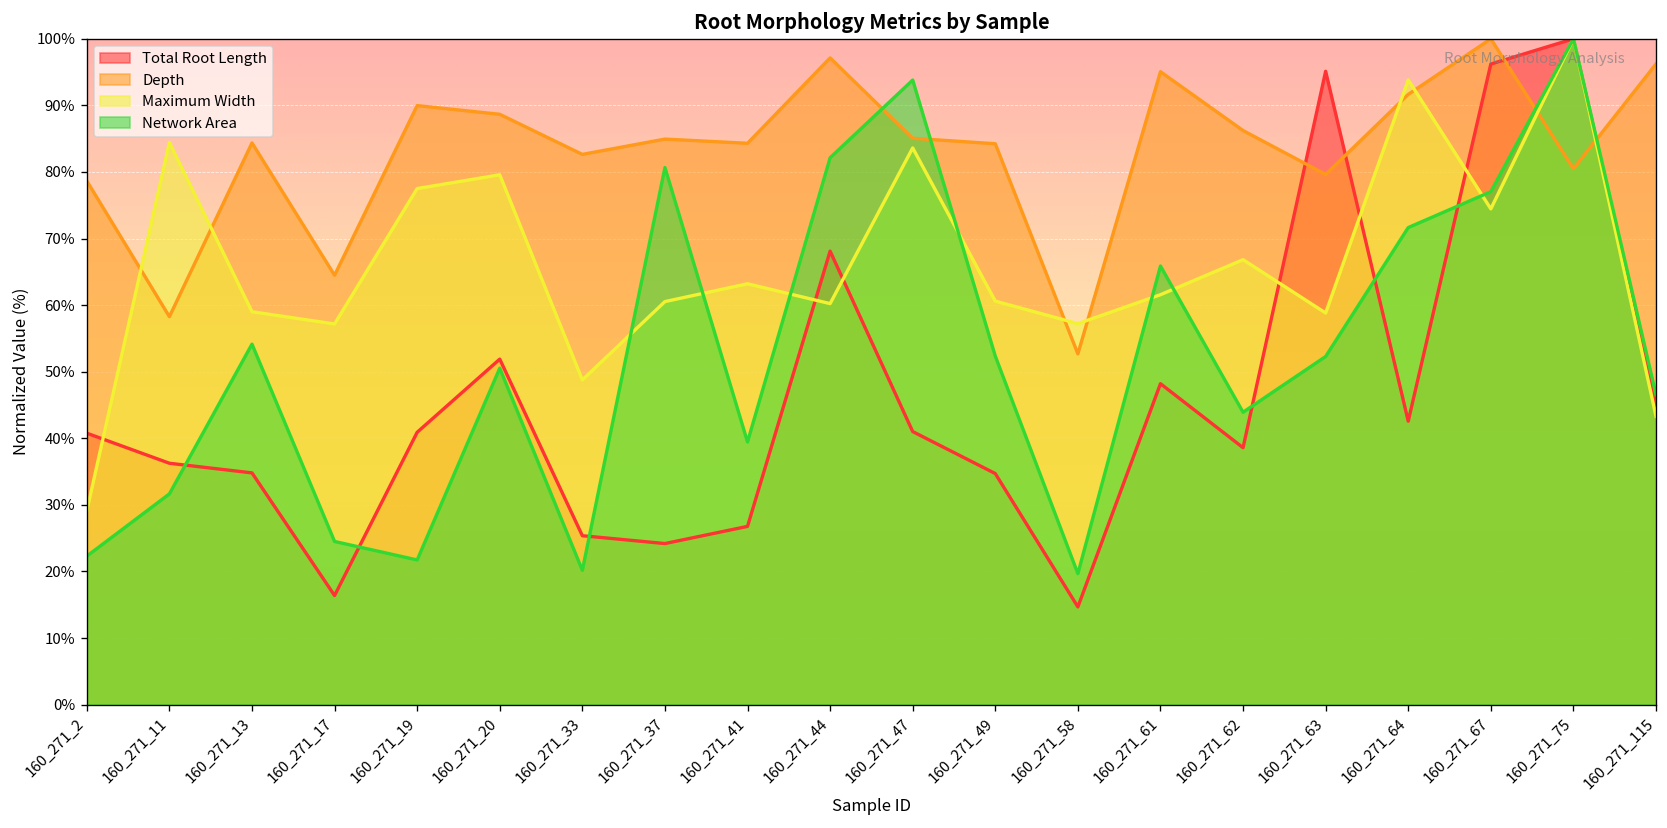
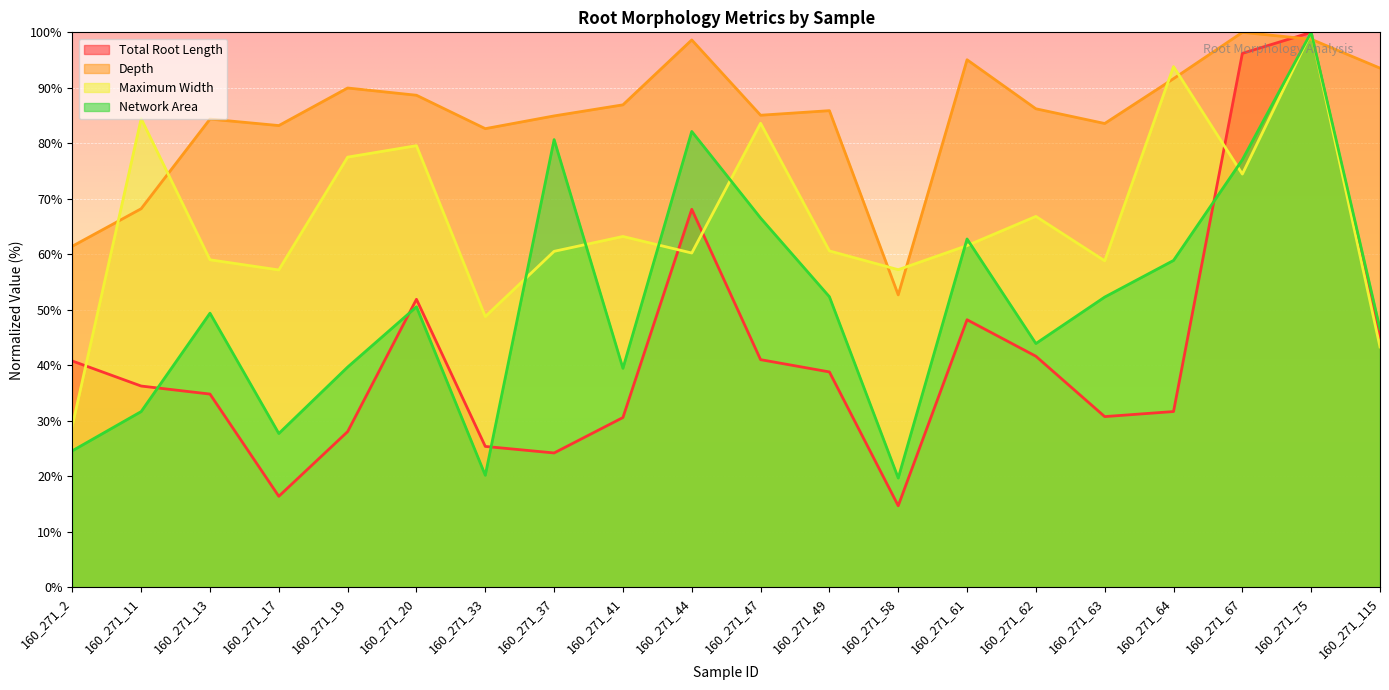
Depth, 160_271_2: 79% -> 61%
Network Area, 160_271_2: 22% -> 25%
Depth, 160_271_11: 58% -> 68%
Network Area, 160_271_13: 54% -> 49%
Depth, 160_271_17: 64% -> 83%
Network Area, 160_271_17: 25% -> 28%
Total Root Length, 160_271_19: 41% -> 28%
Network Area, 160_271_19: 22% -> 40%
Total Root Length, 160_271_41: 27% -> 31%
Depth, 160_271_41: 84% -> 87%
Depth, 160_271_44: 97% -> 99%
Network Area, 160_271_47: 94% -> 67%
Total Root Length, 160_271_49: 35% -> 39%
Depth, 160_271_49: 84% -> 86%
Network Area, 160_271_61: 66% -> 63%
Total Root Length, 160_271_62: 39% -> 42%
Total Root Length, 160_271_63: 95% -> 31%
Depth, 160_271_63: 80% -> 84%
Total Root Length, 160_271_64: 43% -> 32%
Network Area, 160_271_64: 72% -> 59%
Depth, 160_271_75: 80% -> 99%
Depth, 160_271_115: 96% -> 94%
